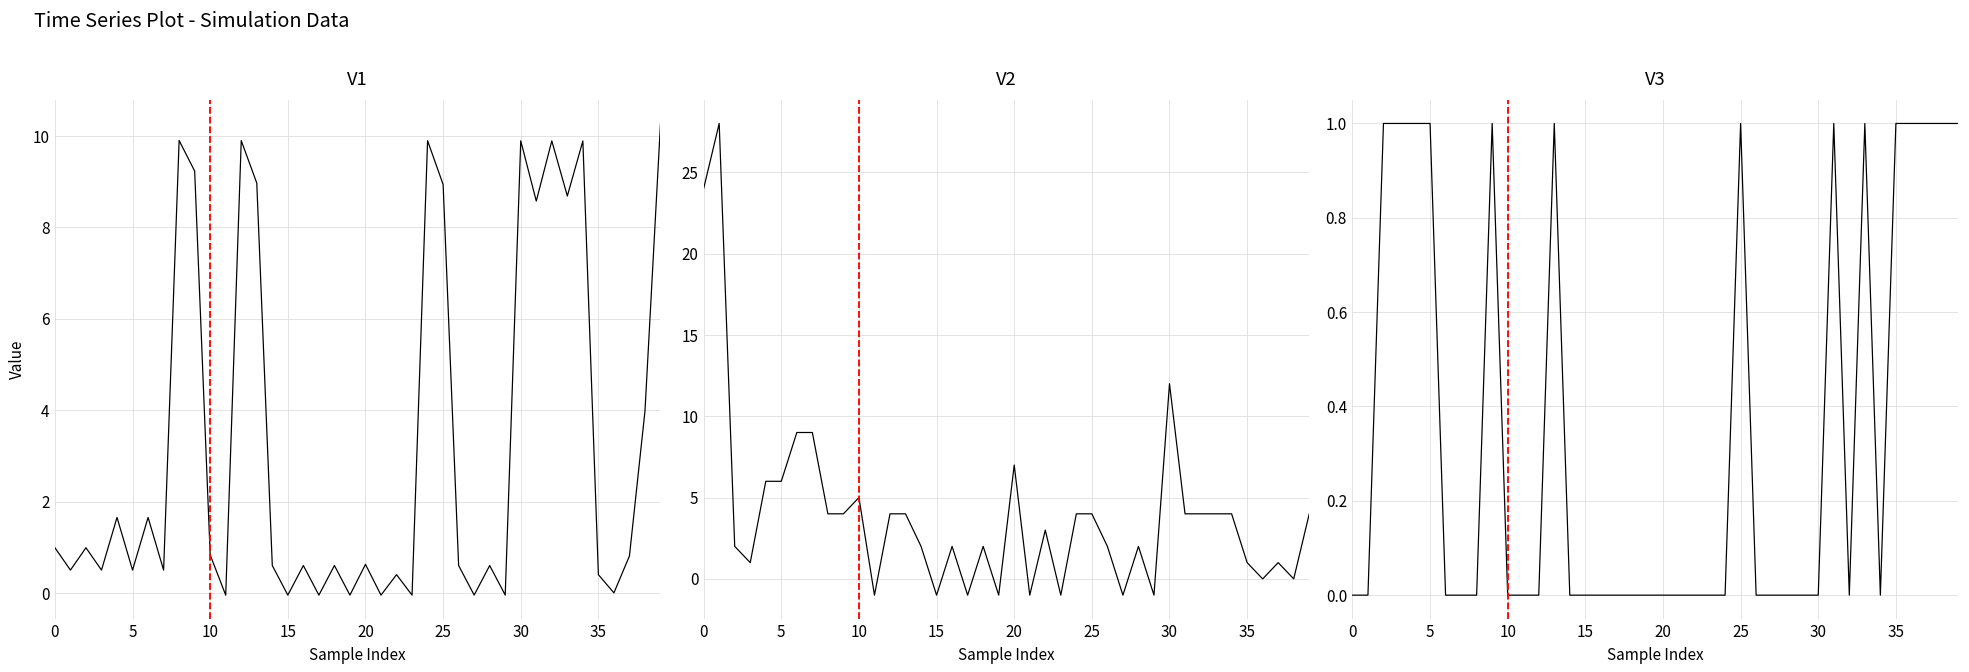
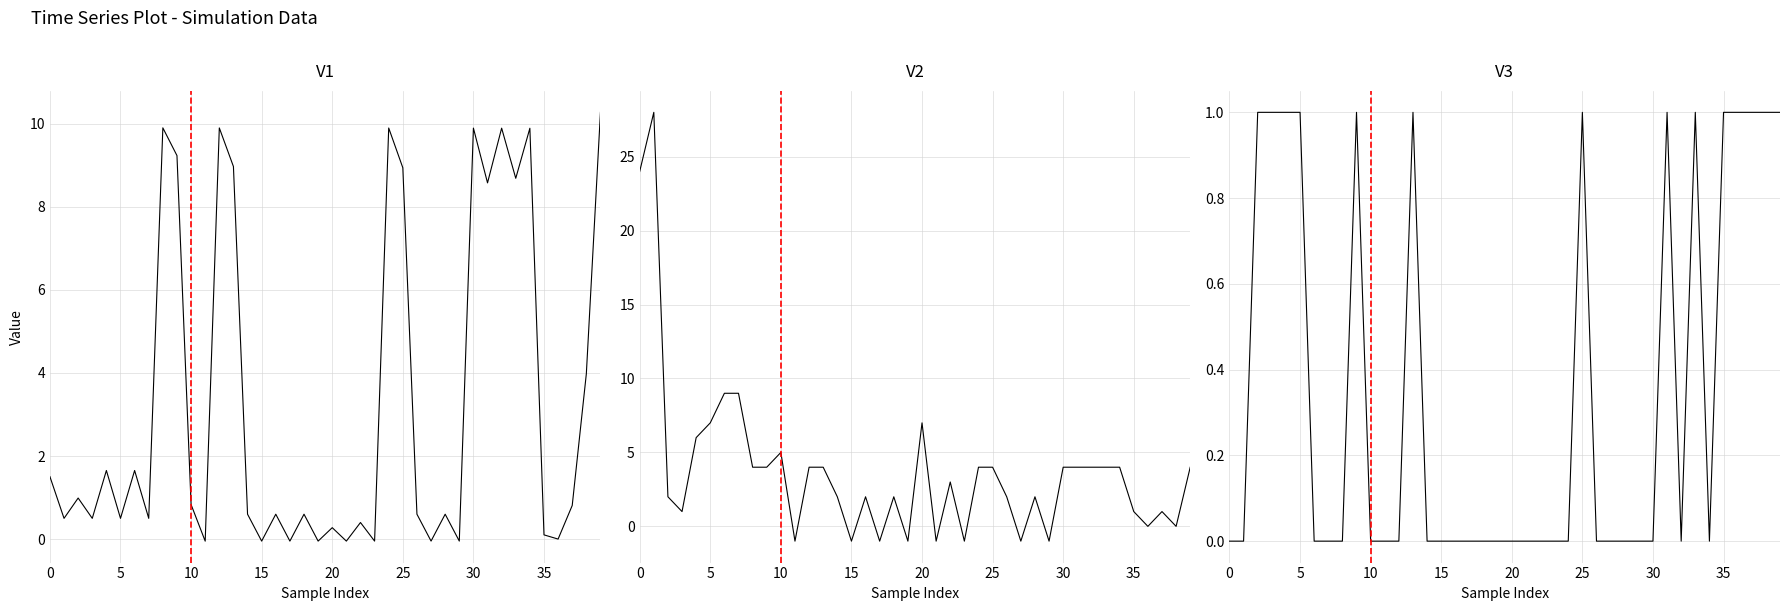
V1, 0: 1.0 -> 1.5
V1, 20: 0.6 -> 0.3
V1, 35: 0.4 -> 0.1
V2, 5: 6 -> 7
V2, 30: 12 -> 4
